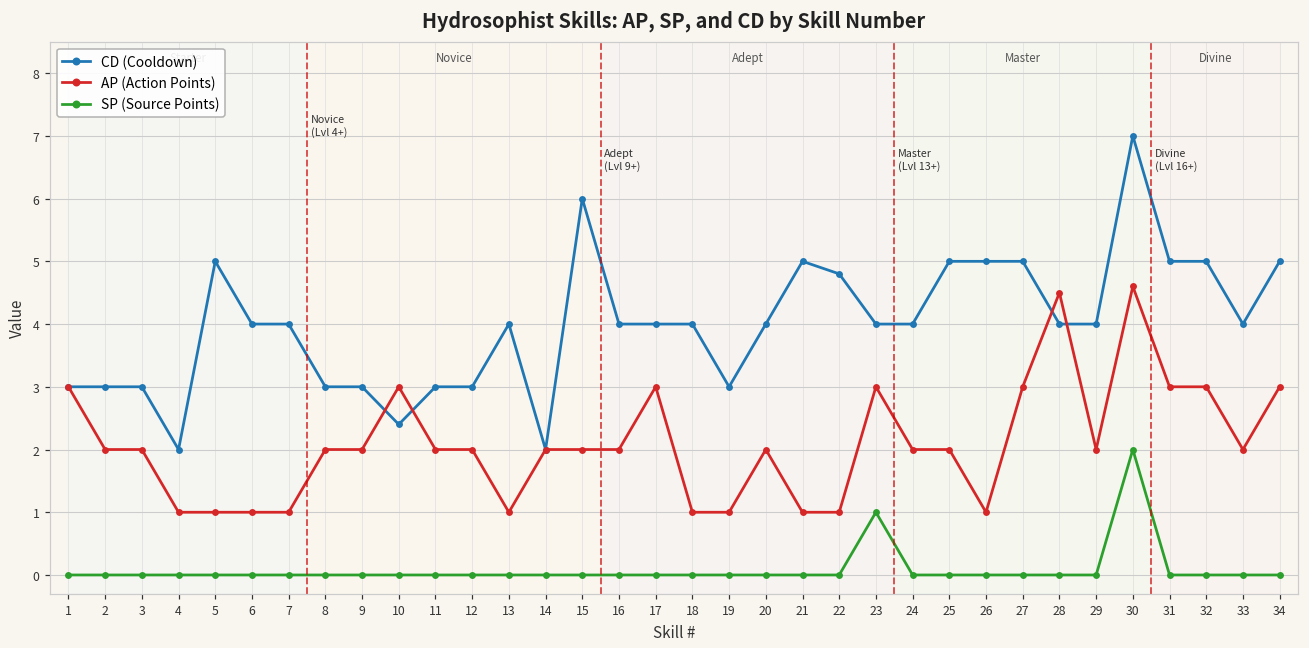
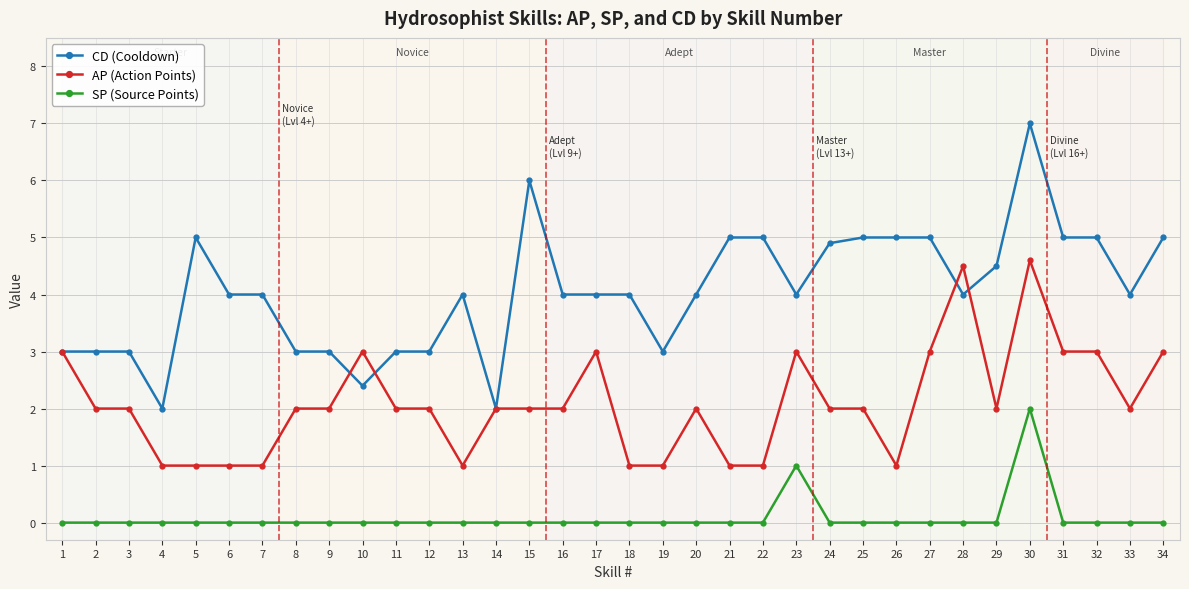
CD (Cooldown), 22: 4.8 -> 5.0
CD (Cooldown), 24: 4.0 -> 4.9
CD (Cooldown), 29: 4.0 -> 4.5
